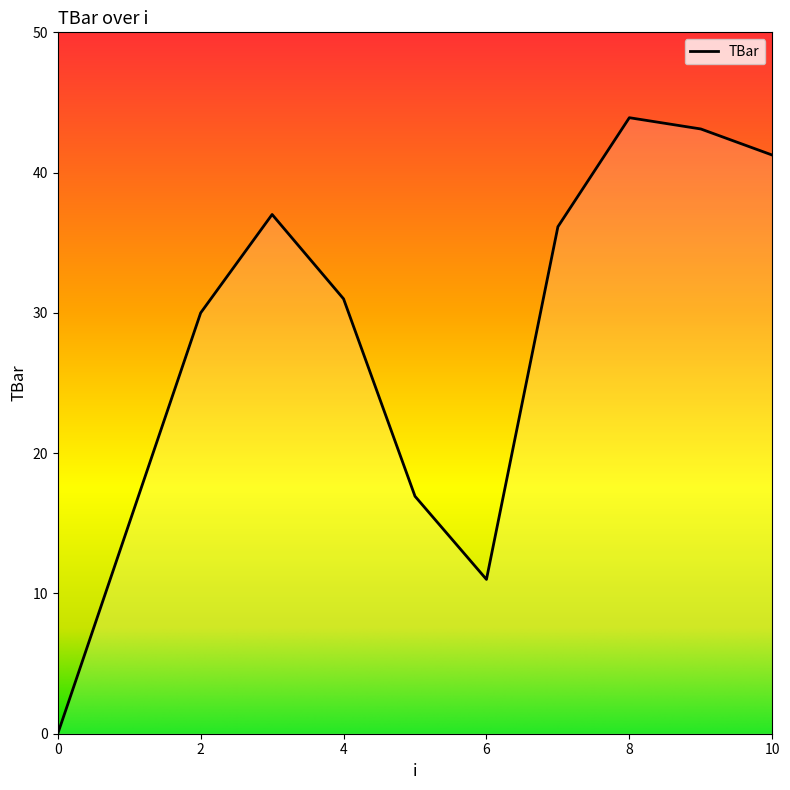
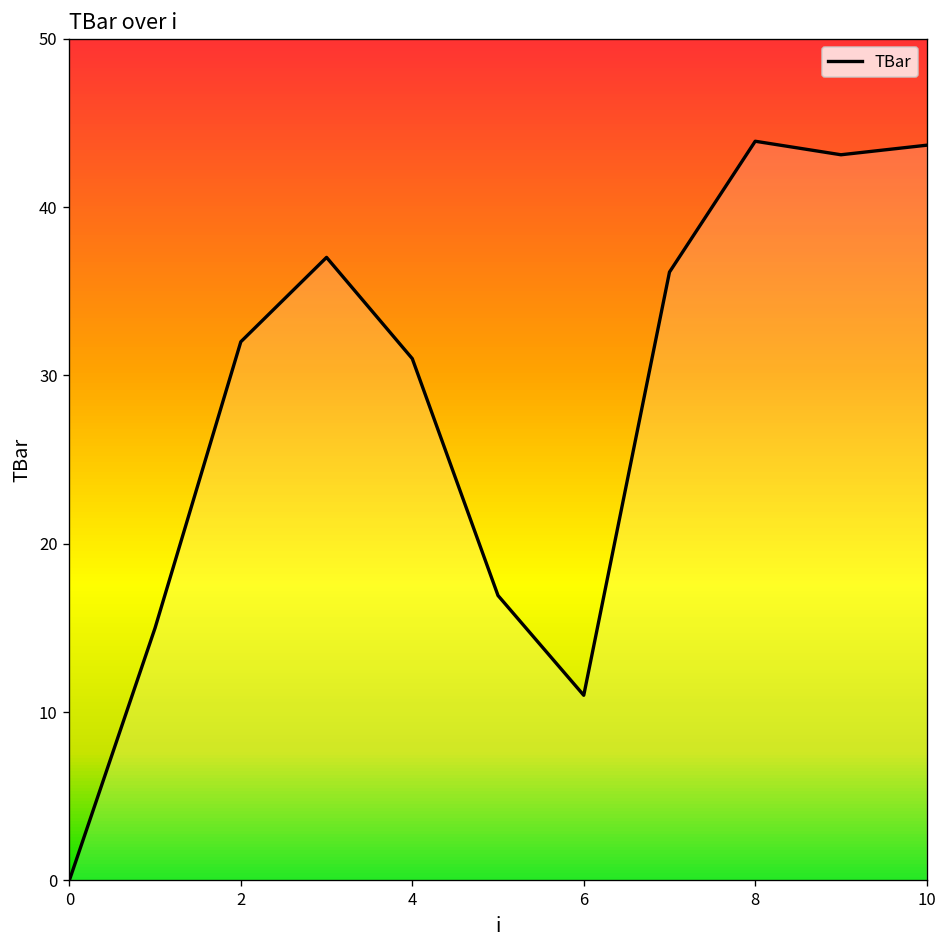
2: 30 -> 32
10: 41.3 -> 43.7
